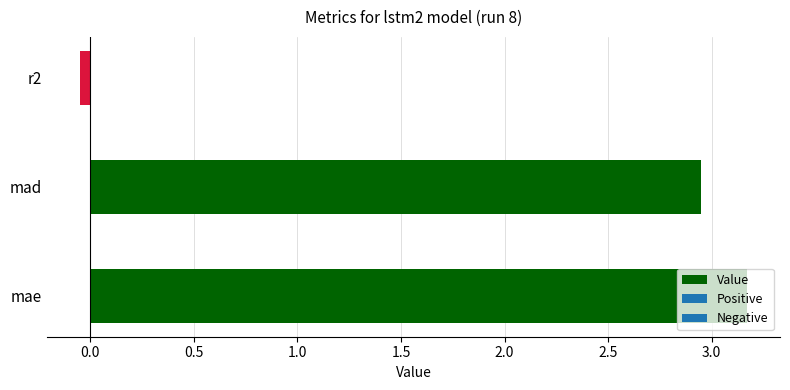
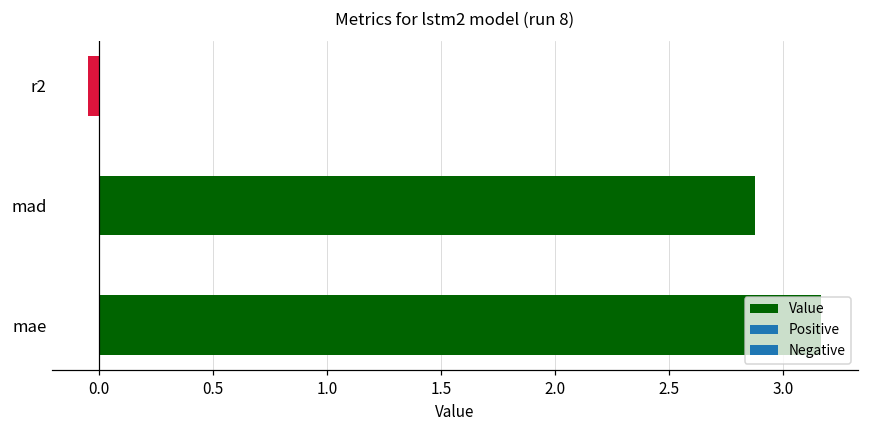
mad: 2.95 -> 2.88
